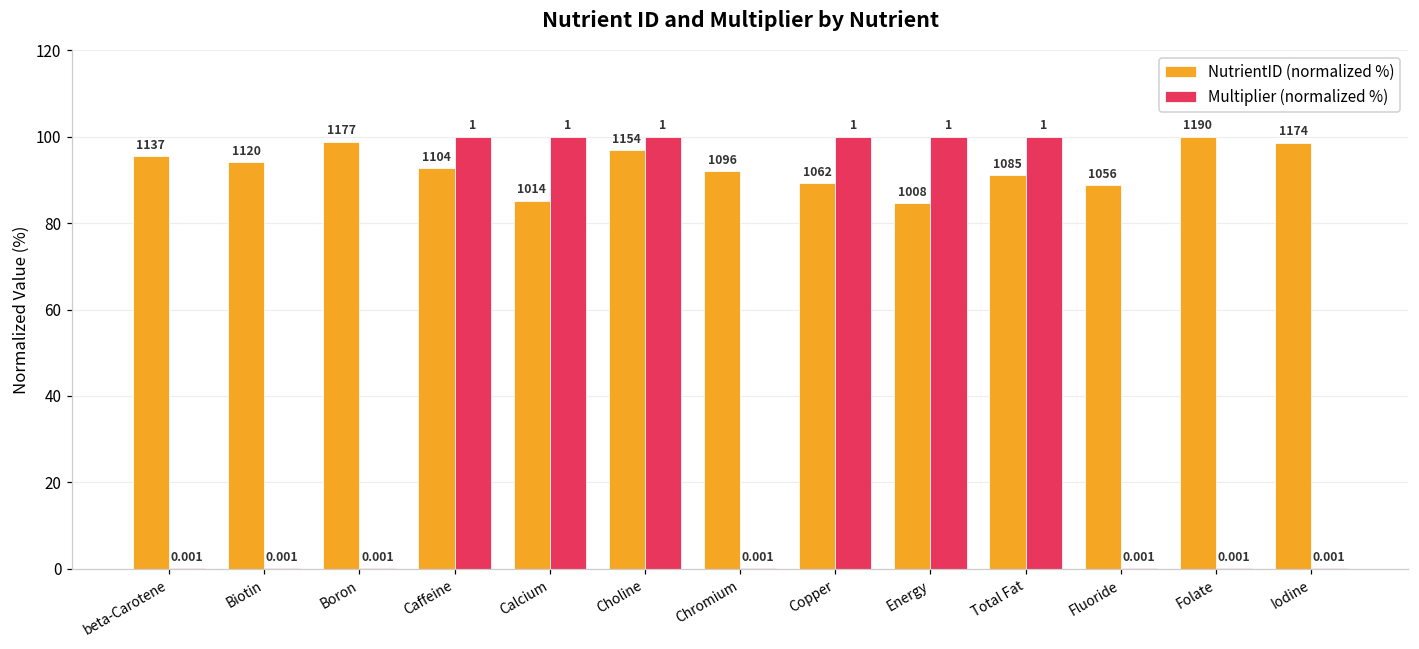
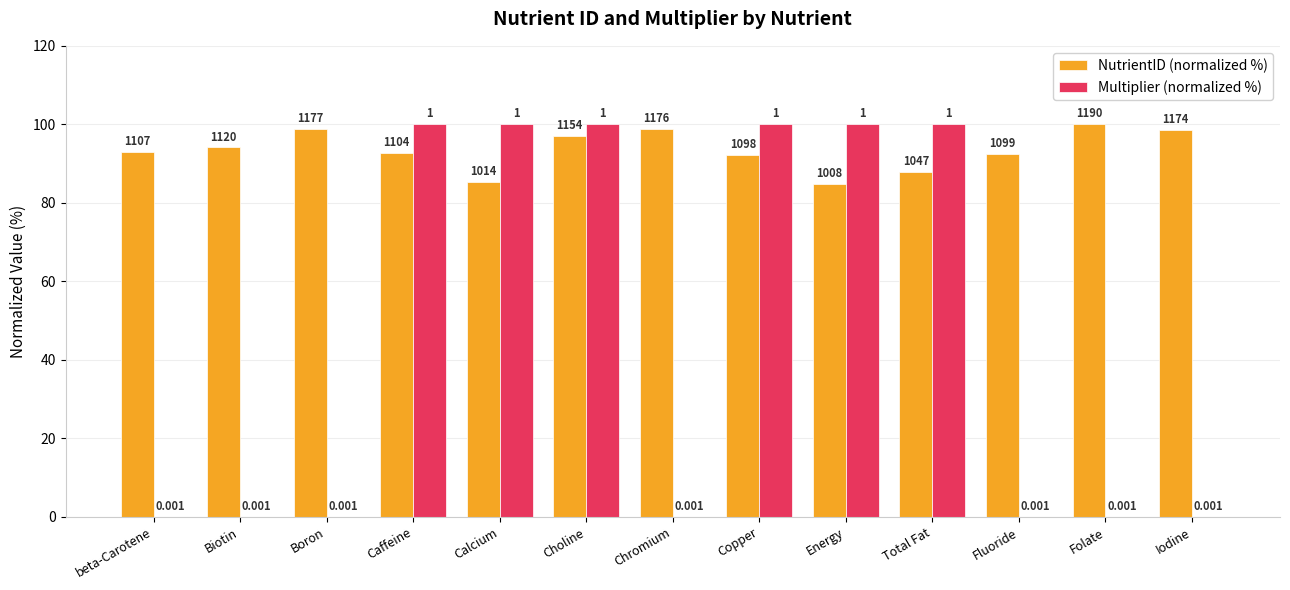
NutrientID (normalized %), beta-Carotene: 1137 -> 1107
NutrientID (normalized %), Chromium: 1096 -> 1176
NutrientID (normalized %), Copper: 1062 -> 1098
NutrientID (normalized %), Total Fat: 1085 -> 1047
NutrientID (normalized %), Fluoride: 1056 -> 1099
